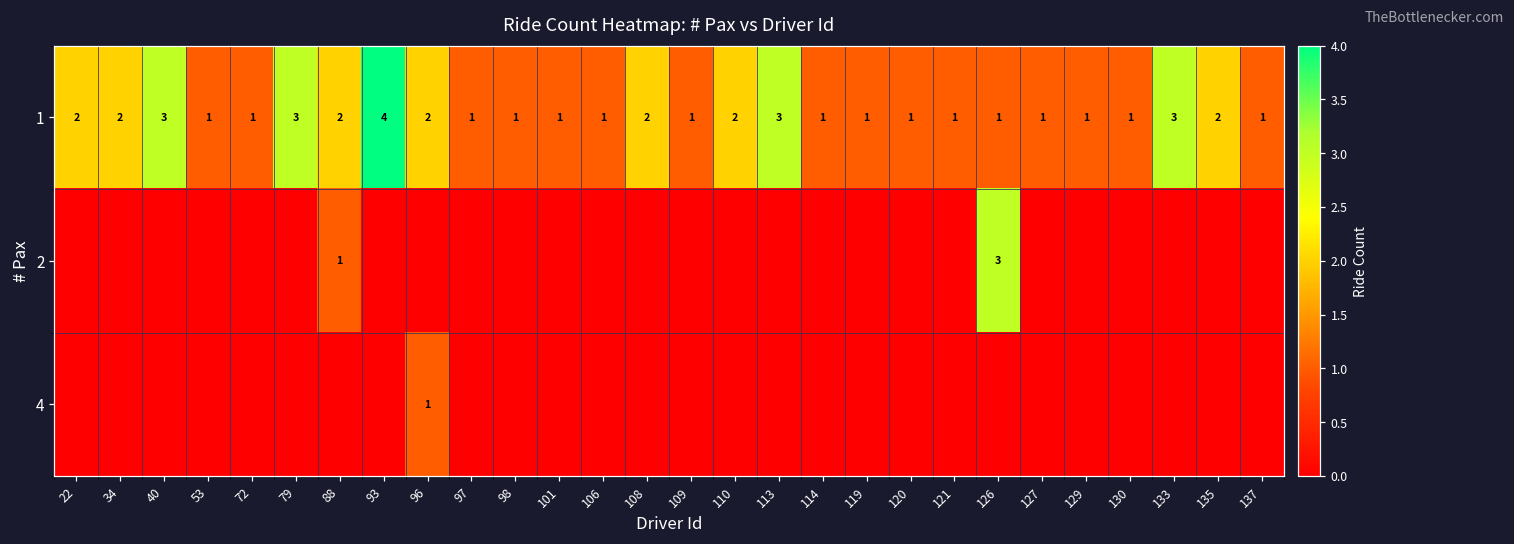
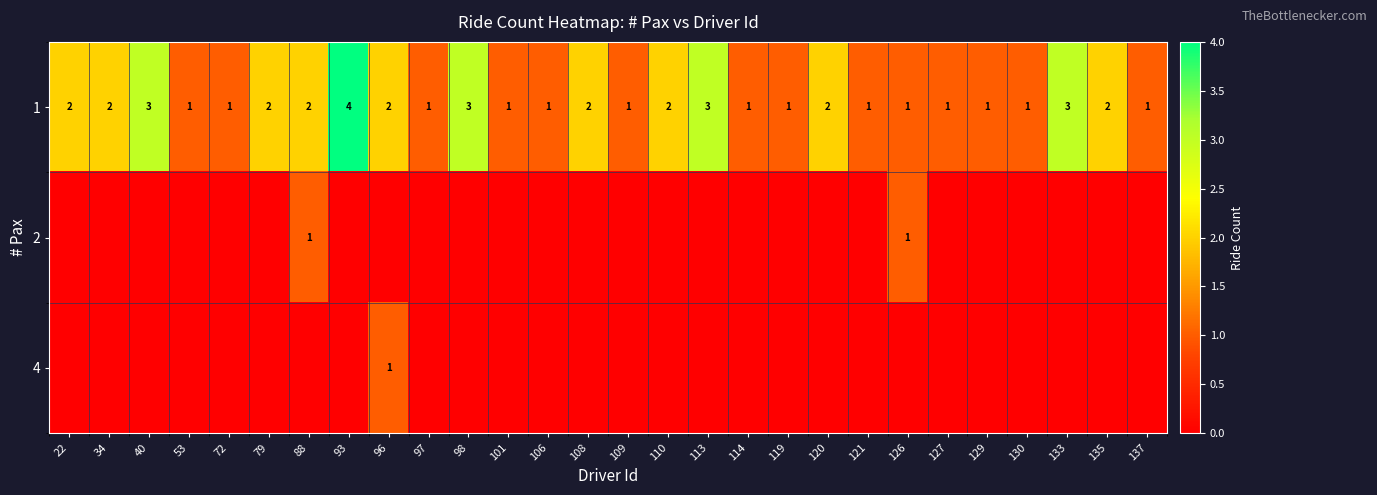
1, 79: 3 -> 2
1, 98: 1 -> 3
1, 120: 1 -> 2
2, 126: 3 -> 1
